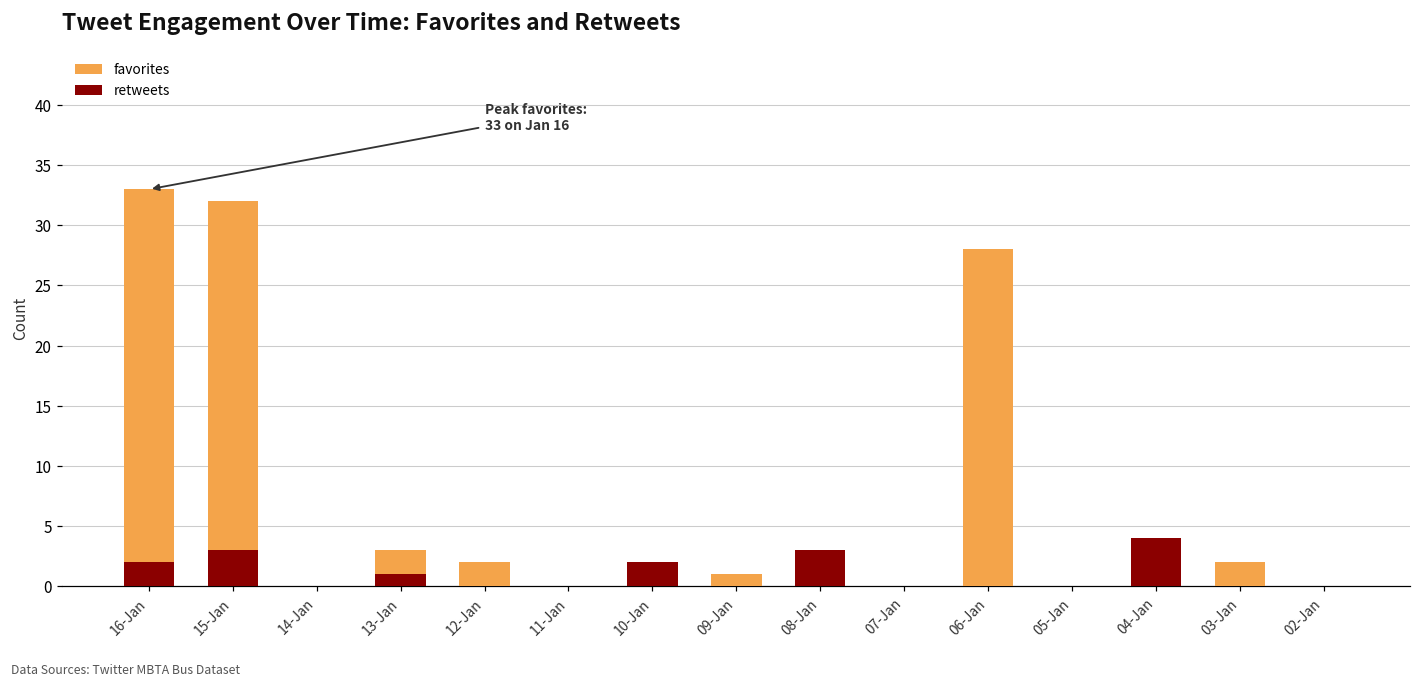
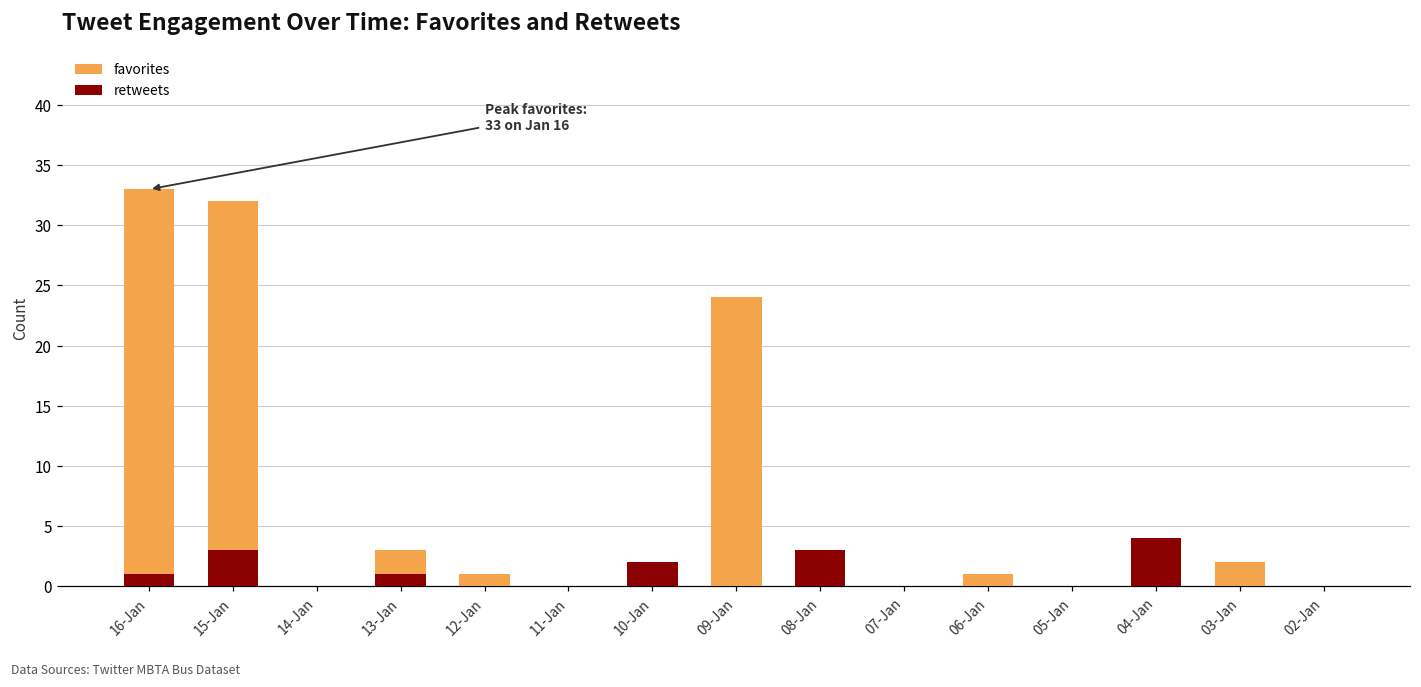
retweets, 16-Jan: 2 -> 1
favorites, 12-Jan: 2 -> 1
favorites, 09-Jan: 1 -> 24
favorites, 06-Jan: 28 -> 1
